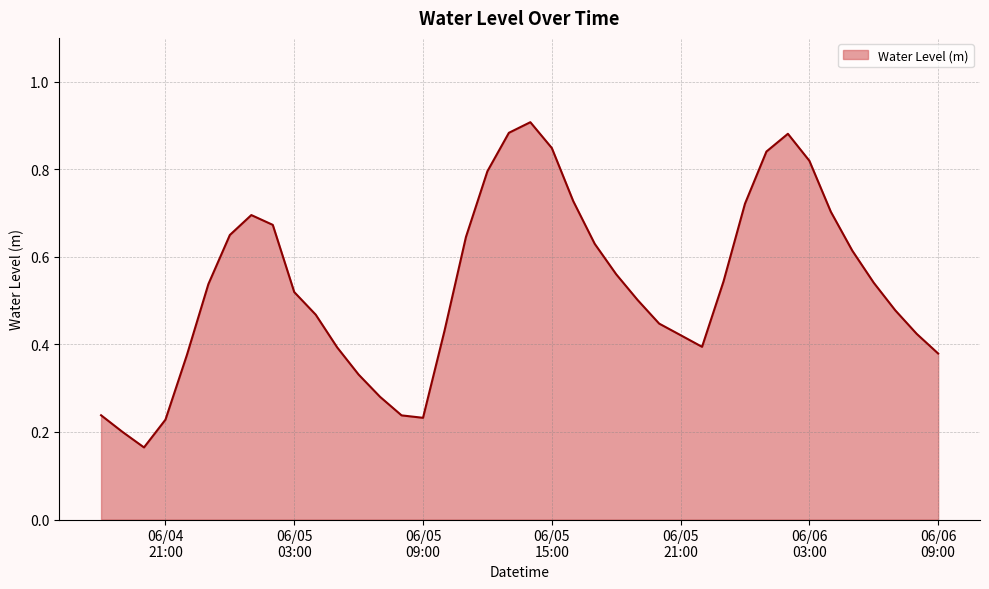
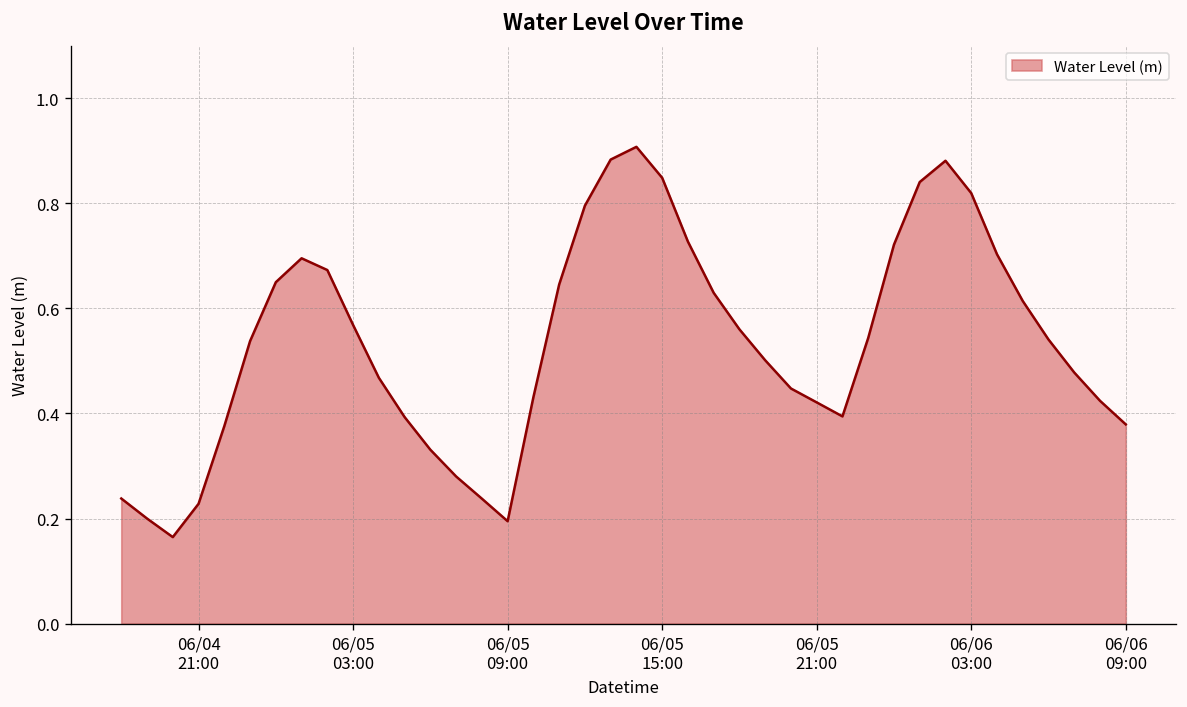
06/05 03:00: 0.52 -> 0.57
06/05 09:00: 0.23 -> 0.19
